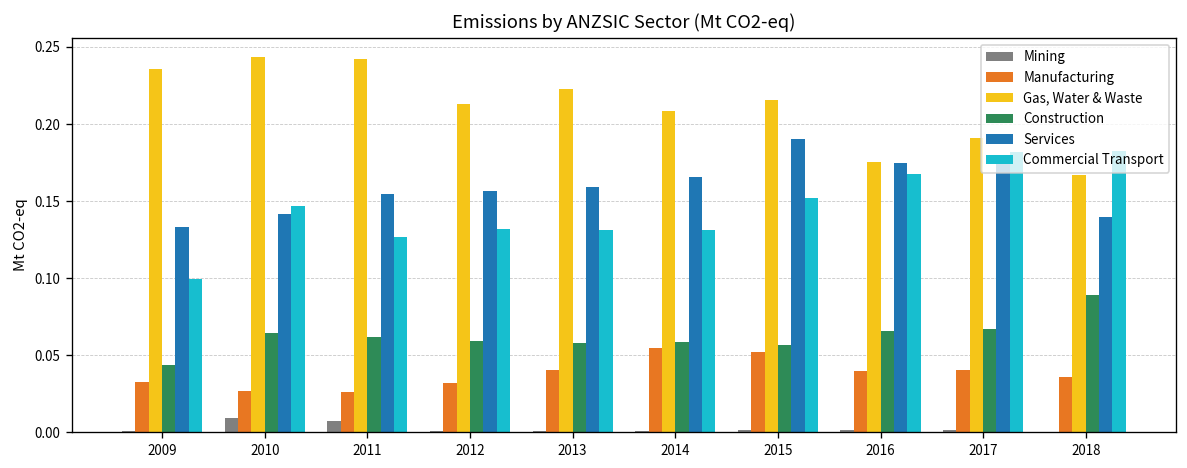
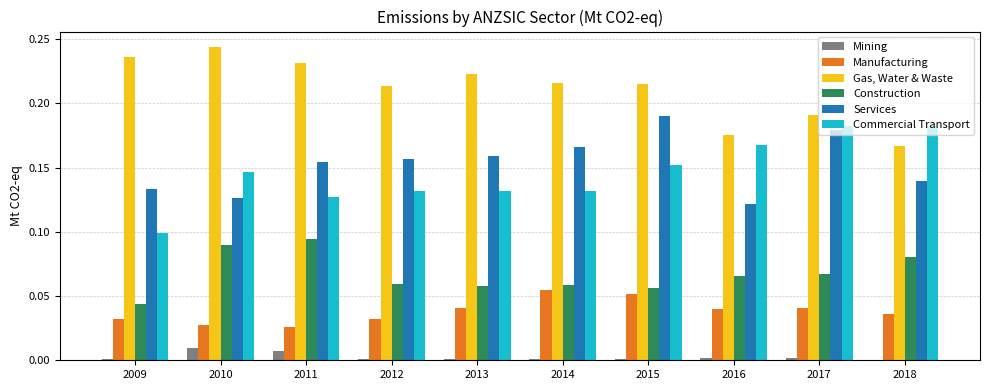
Construction, 2010: 0.065 -> 0.090
Services, 2010: 0.142 -> 0.126
Gas, Water & Waste, 2011: 0.242 -> 0.231
Construction, 2011: 0.062 -> 0.094
Gas, Water & Waste, 2014: 0.209 -> 0.215
Services, 2016: 0.175 -> 0.121
Construction, 2018: 0.089 -> 0.080
